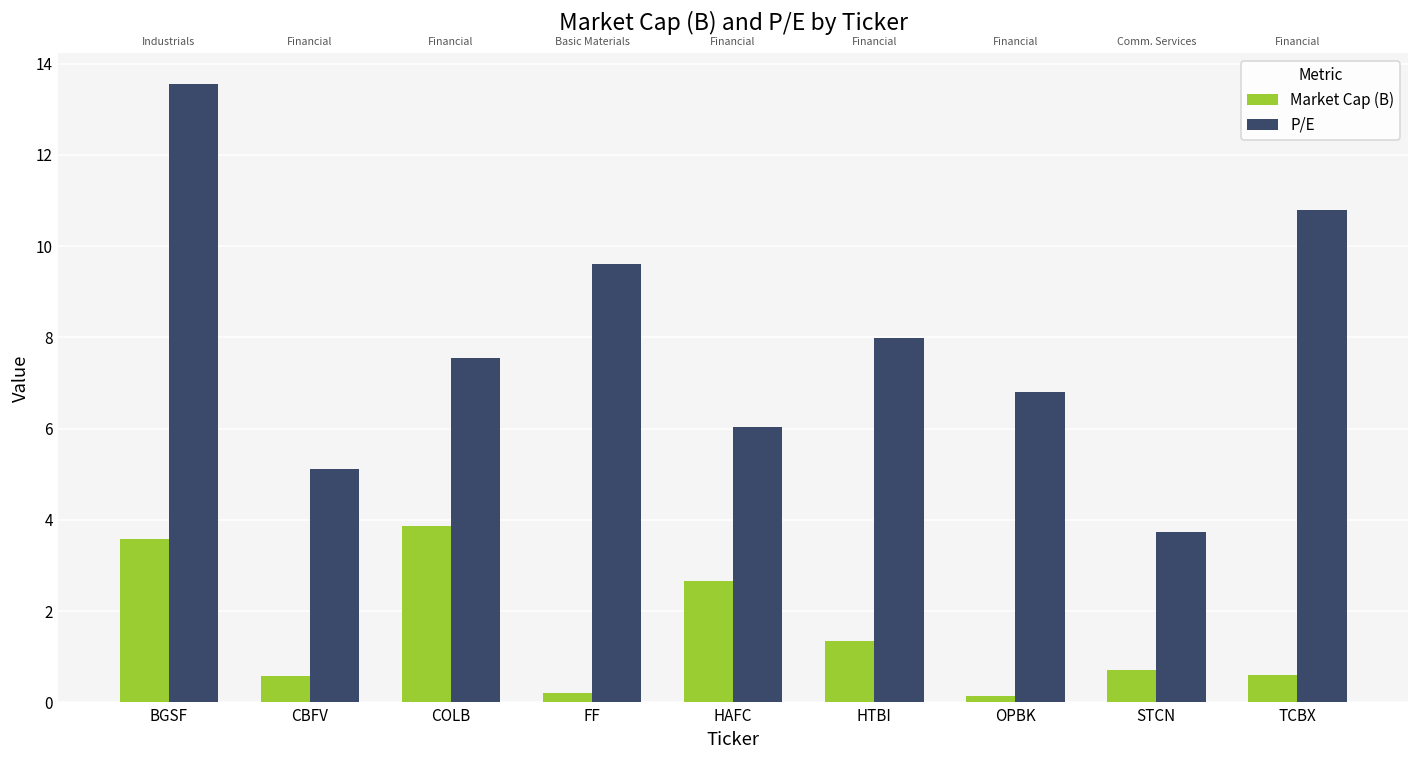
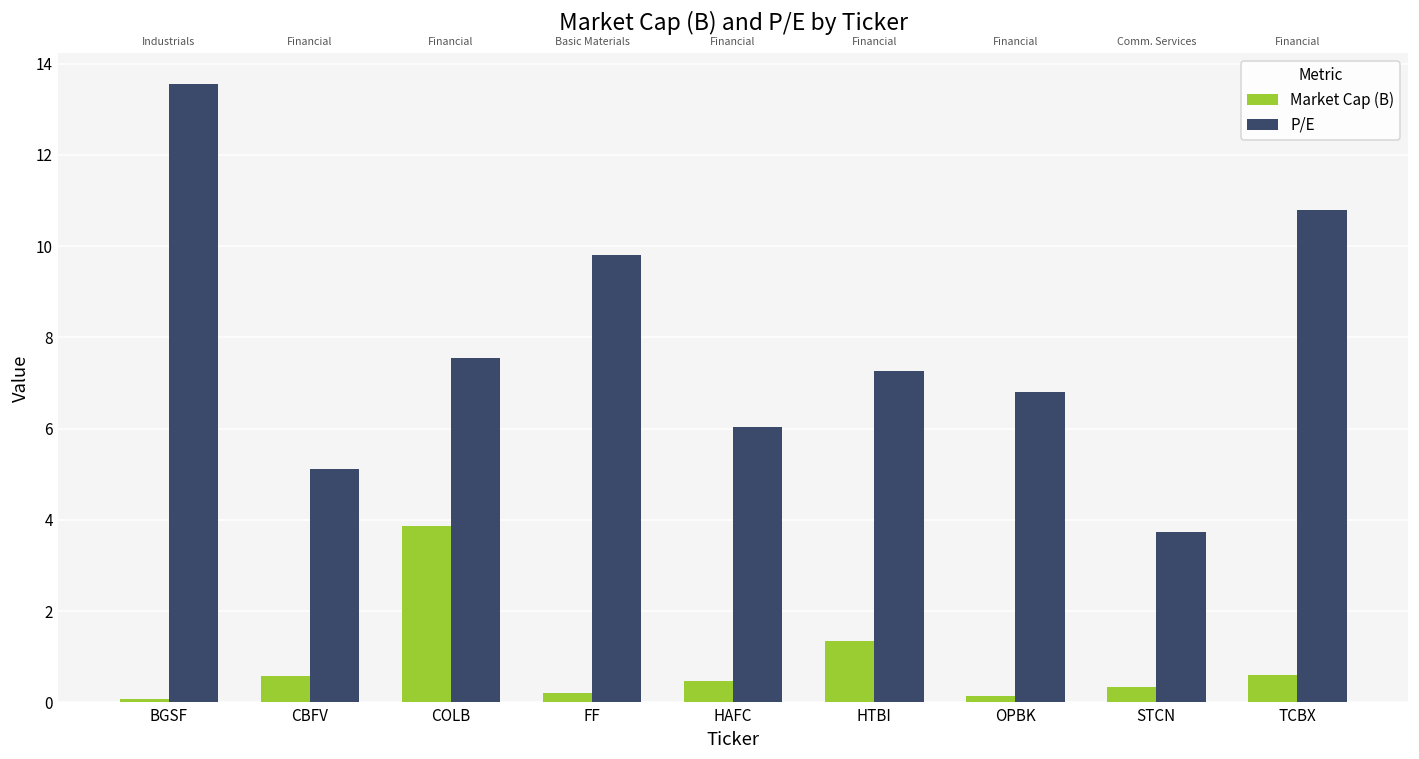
Market Cap (B), BGSF: 3.6 -> 0.1
P/E, FF: 9.6 -> 9.8
Market Cap (B), HAFC: 2.7 -> 0.5
P/E, HTBI: 8.0 -> 7.3
Market Cap (B), STCN: 0.7 -> 0.3
